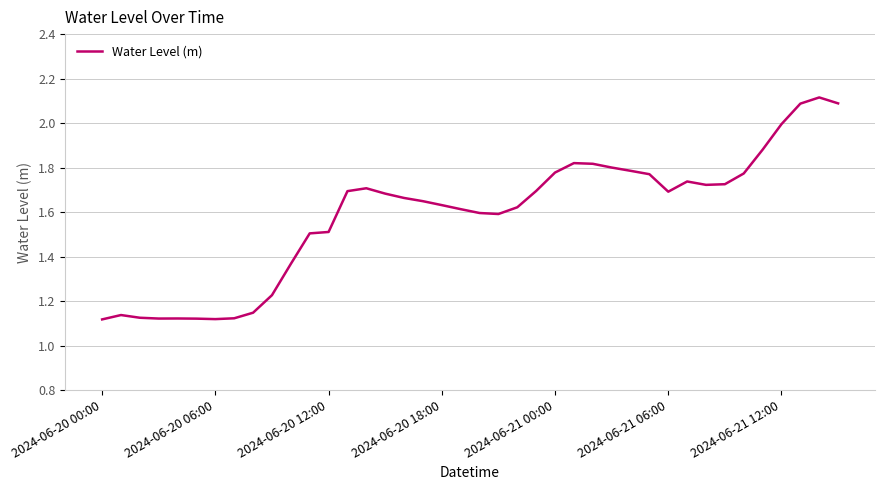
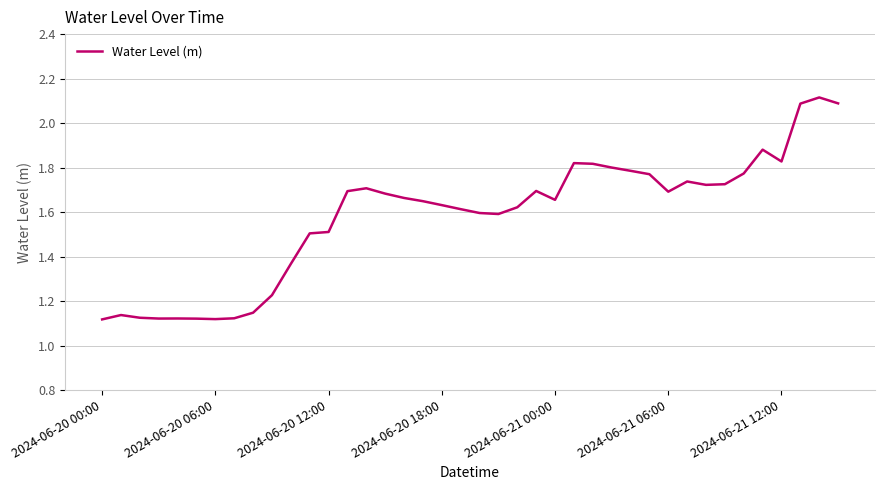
2024-06-21 00:00: 1.78 -> 1.65
2024-06-21 12:00: 2.00 -> 1.83
